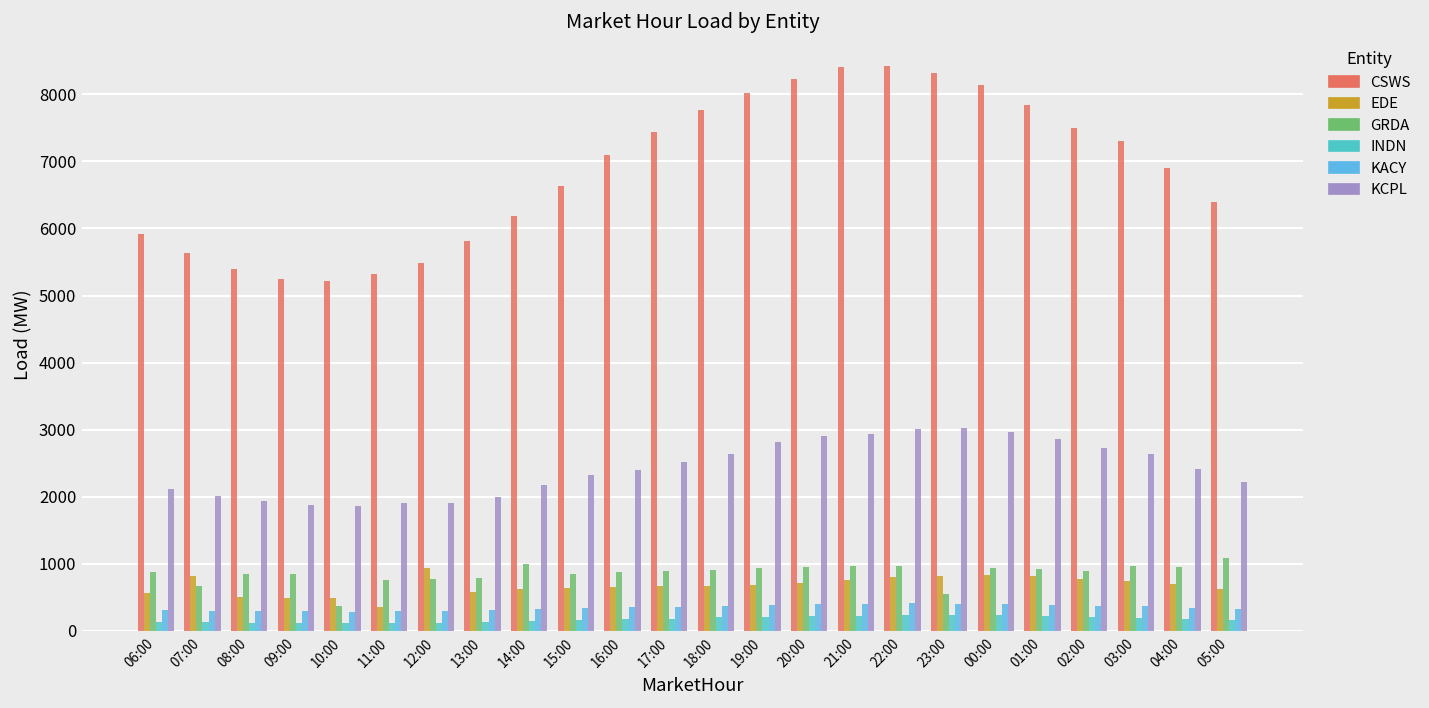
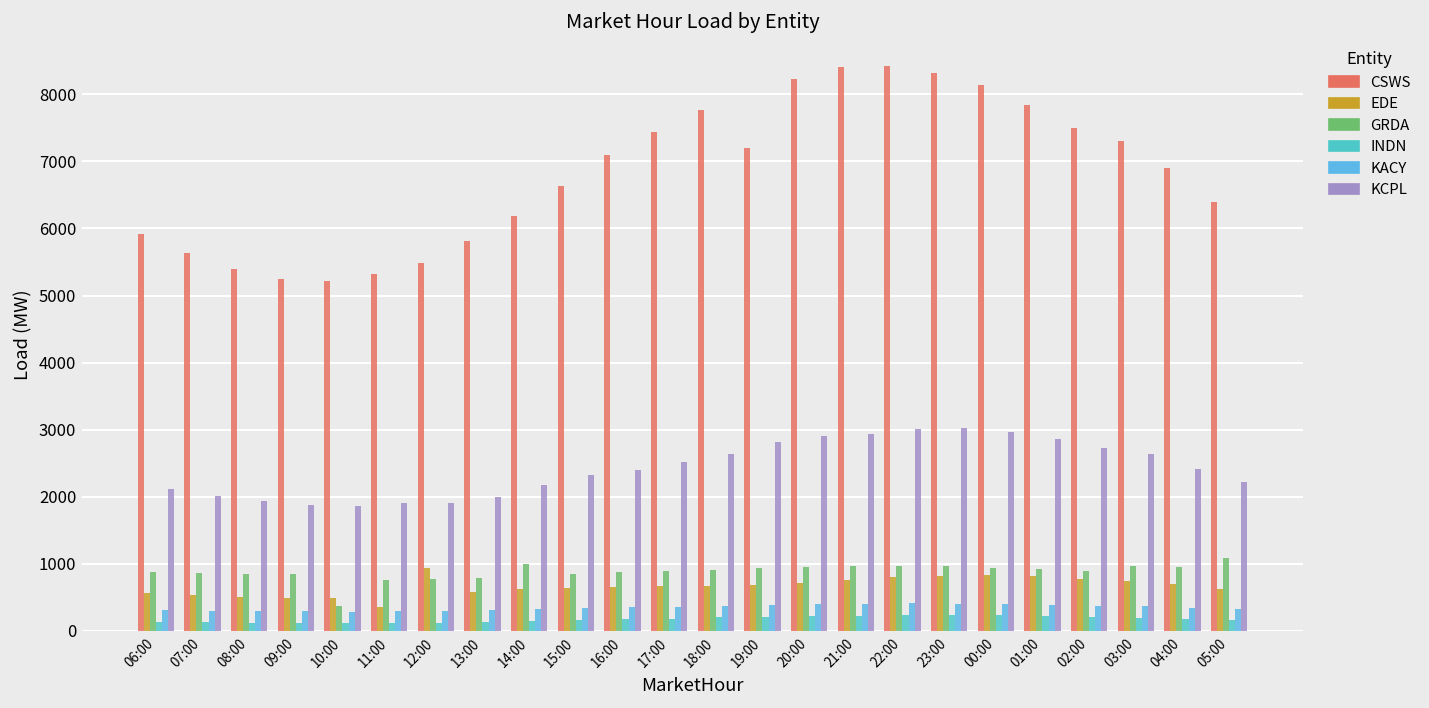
EDE, 07:00: 800 -> 500
GRDA, 07:00: 700 -> 900
CSWS, 19:00: 8000 -> 7200
GRDA, 23:00: 500 -> 1000
